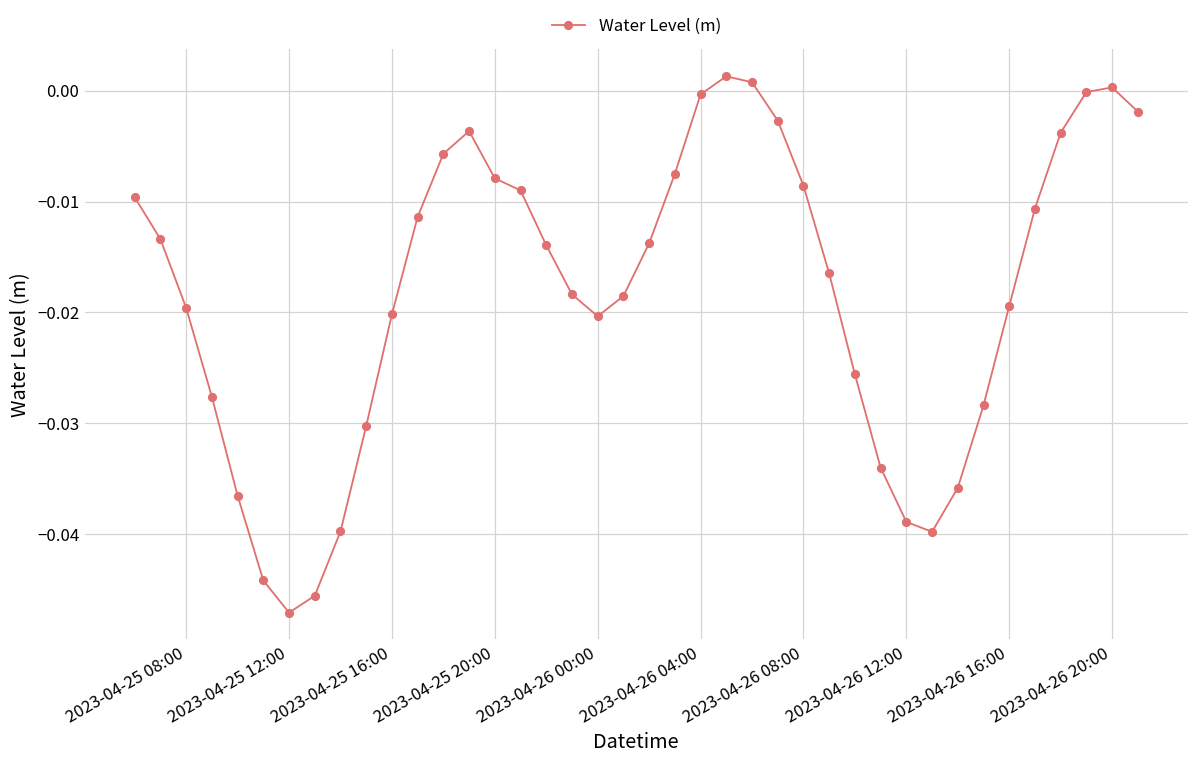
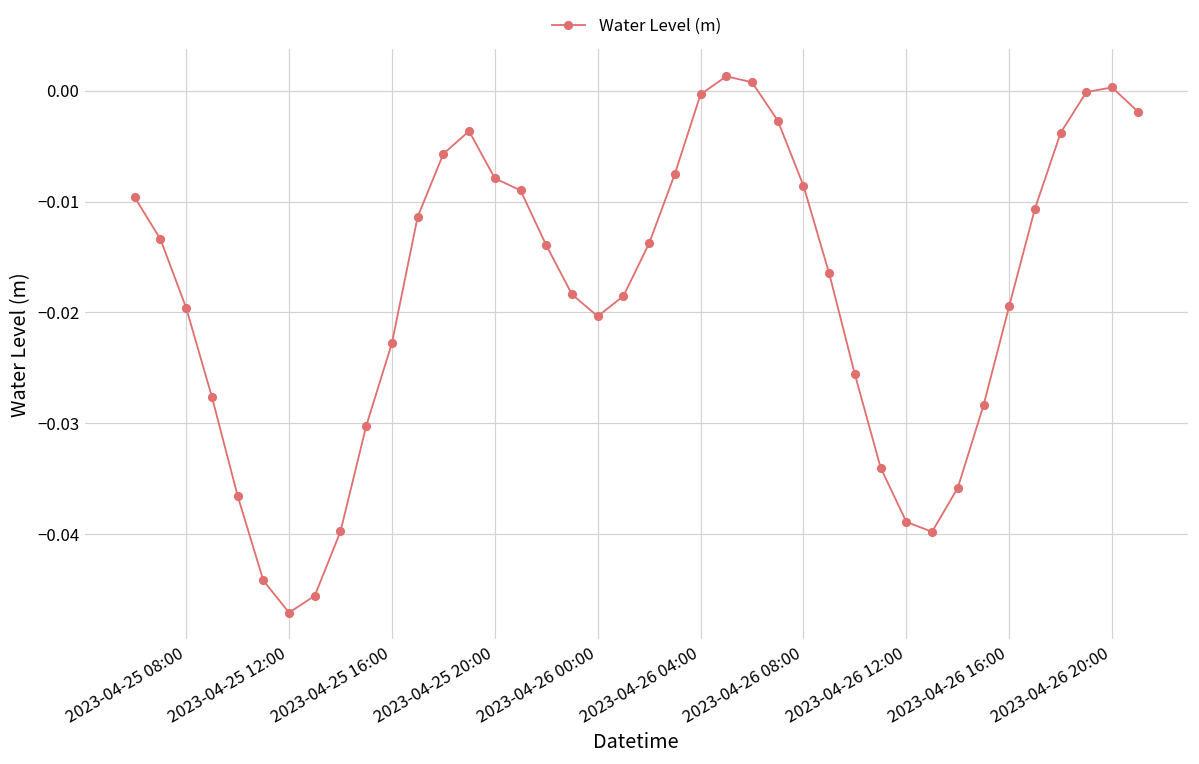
2023-04-25 16:00: -0.0202 -> -0.0228
